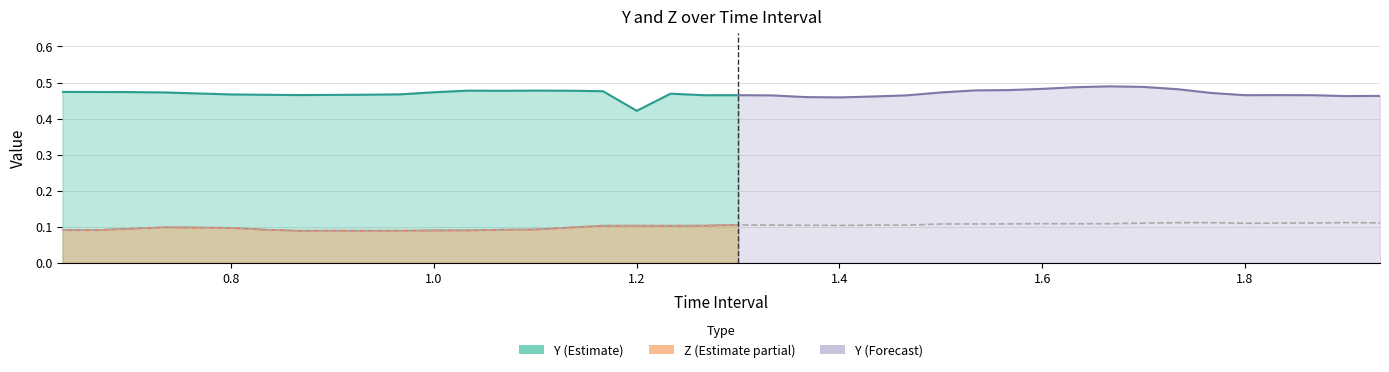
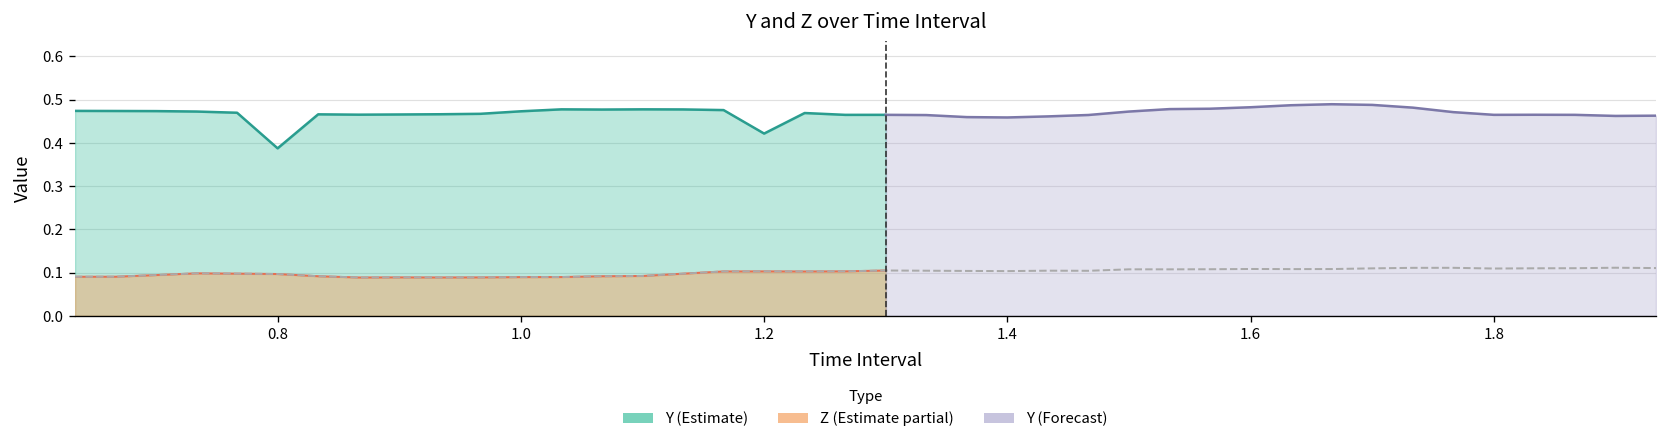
Y (Estimate), 0.8: 0.47 -> 0.39
